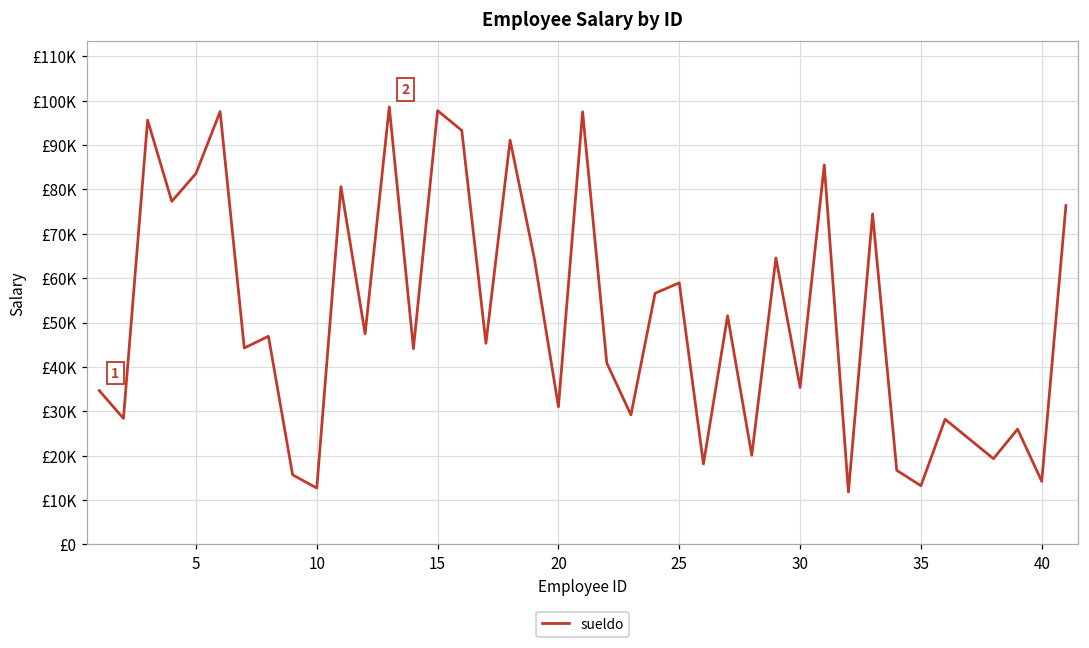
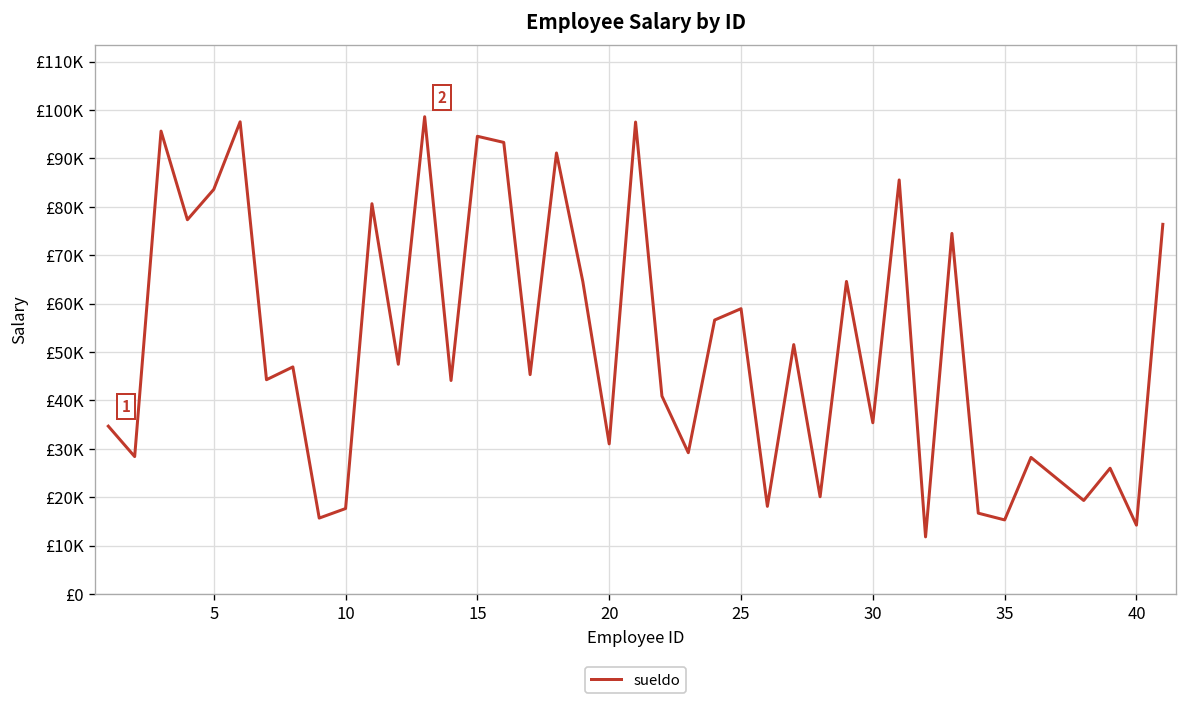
10: £13000 -> £18000
15: £98000 -> £95000
35: £13000 -> £15000
